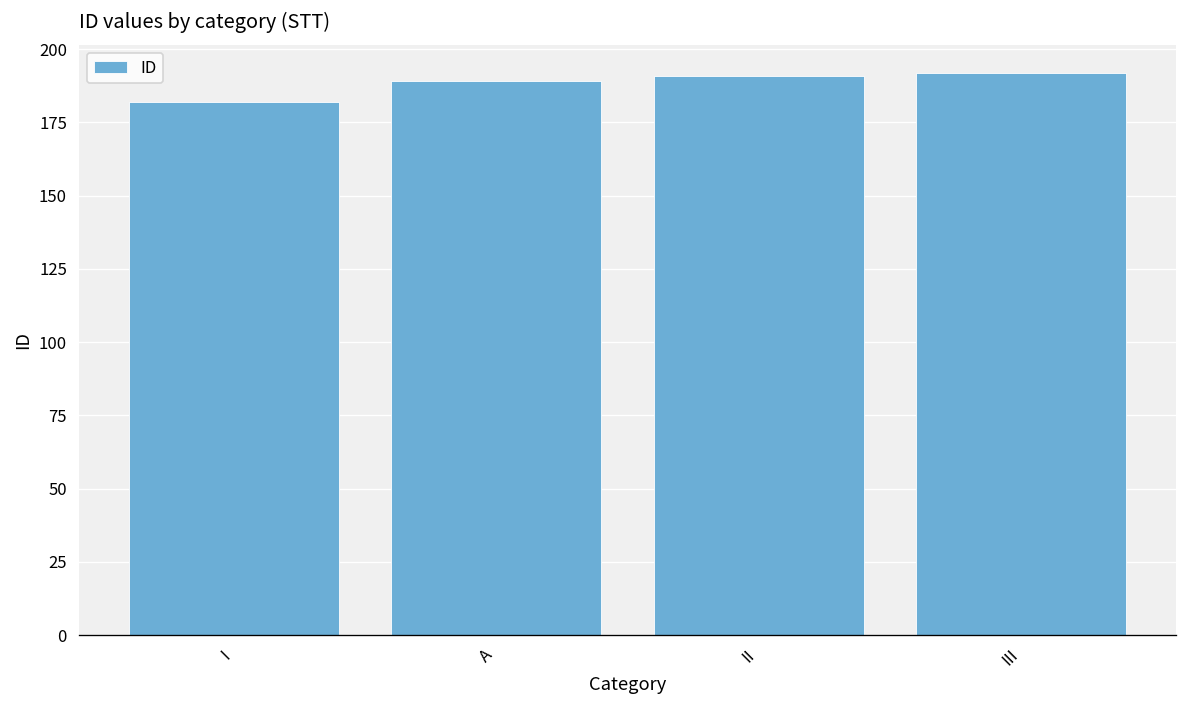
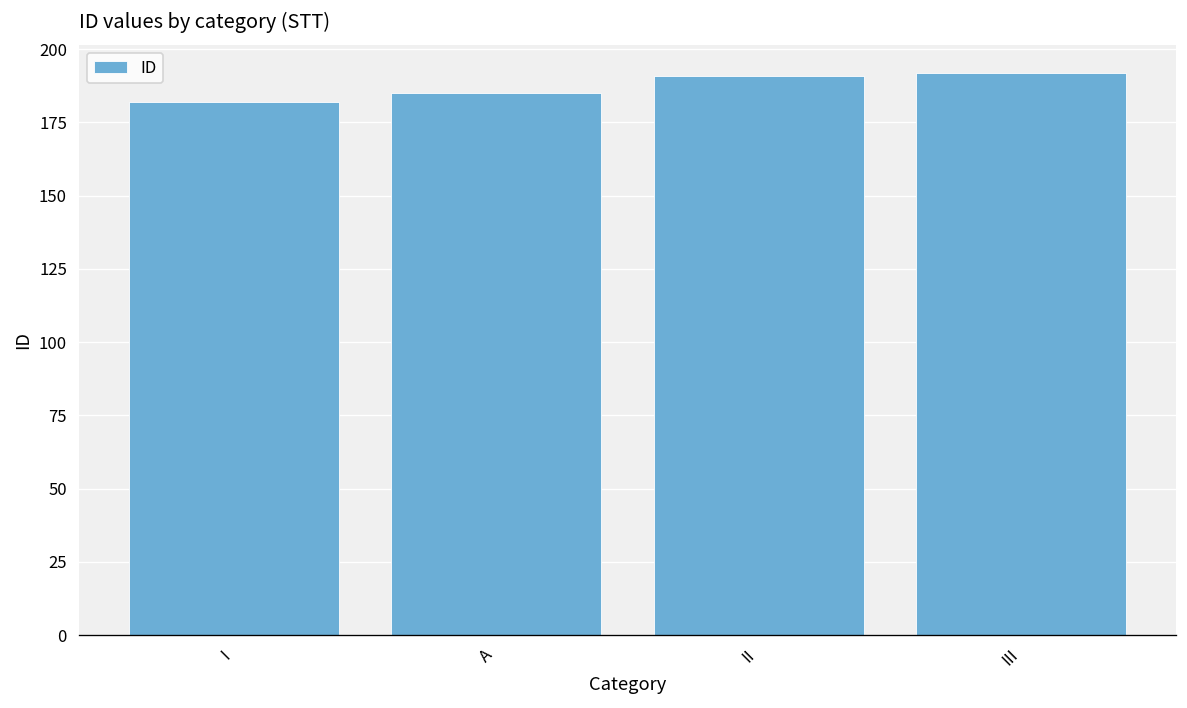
A: 189 -> 185
